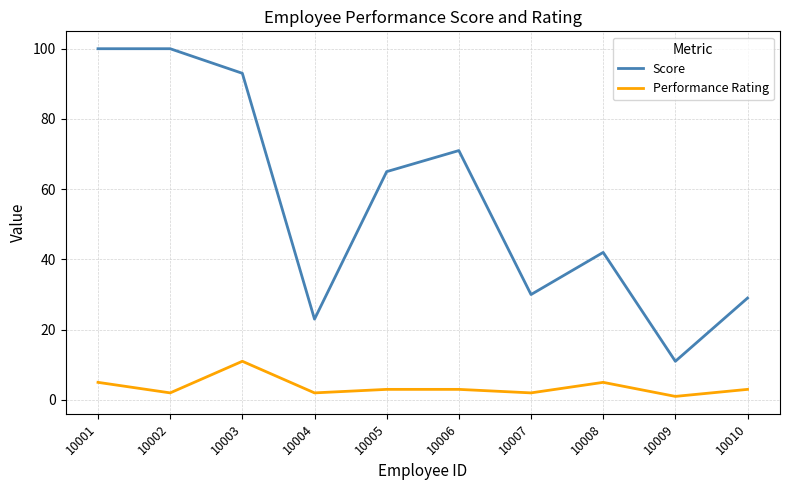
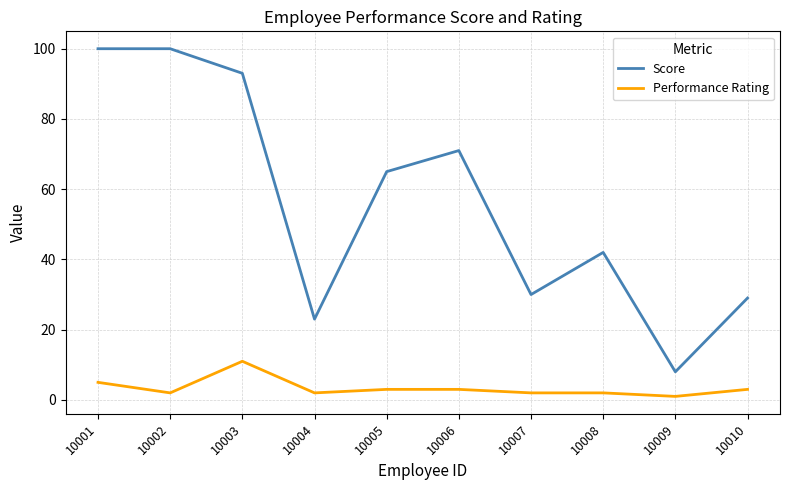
Performance Rating, 10008: 5 -> 2
Score, 10009: 11 -> 8
